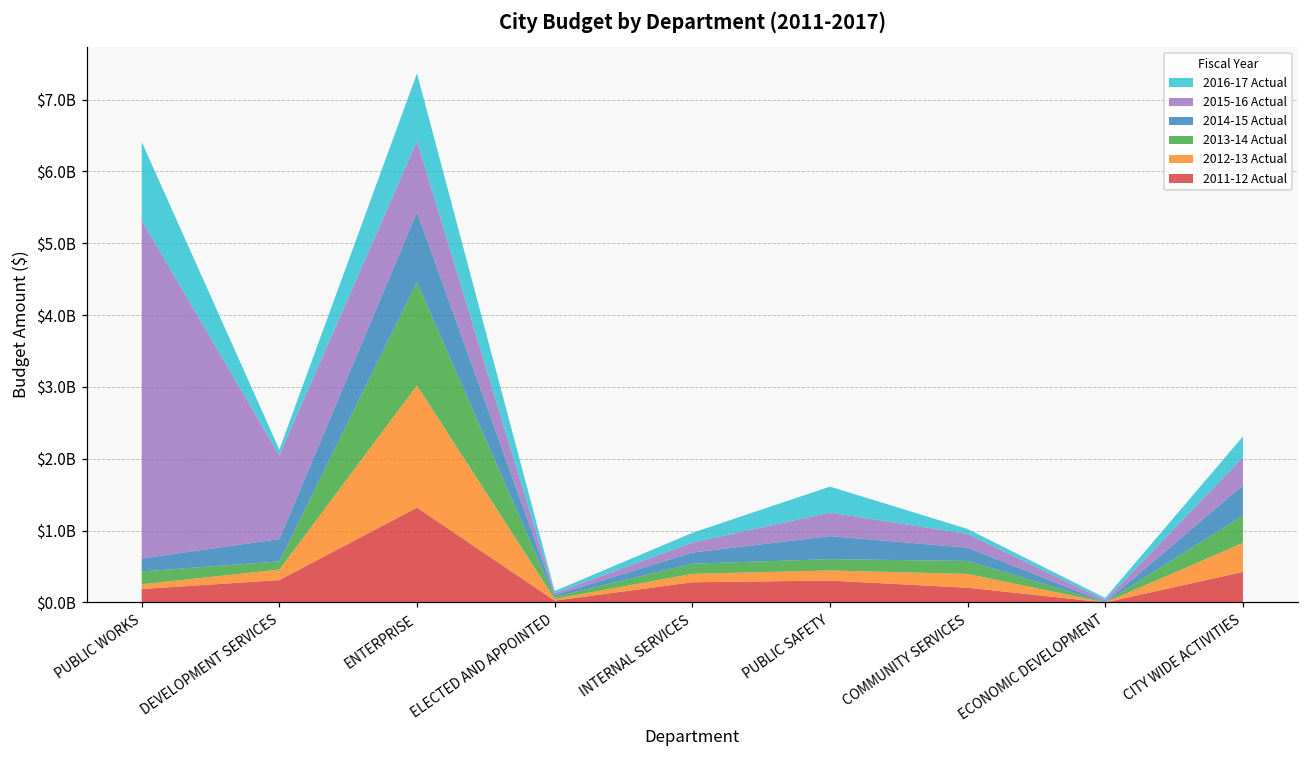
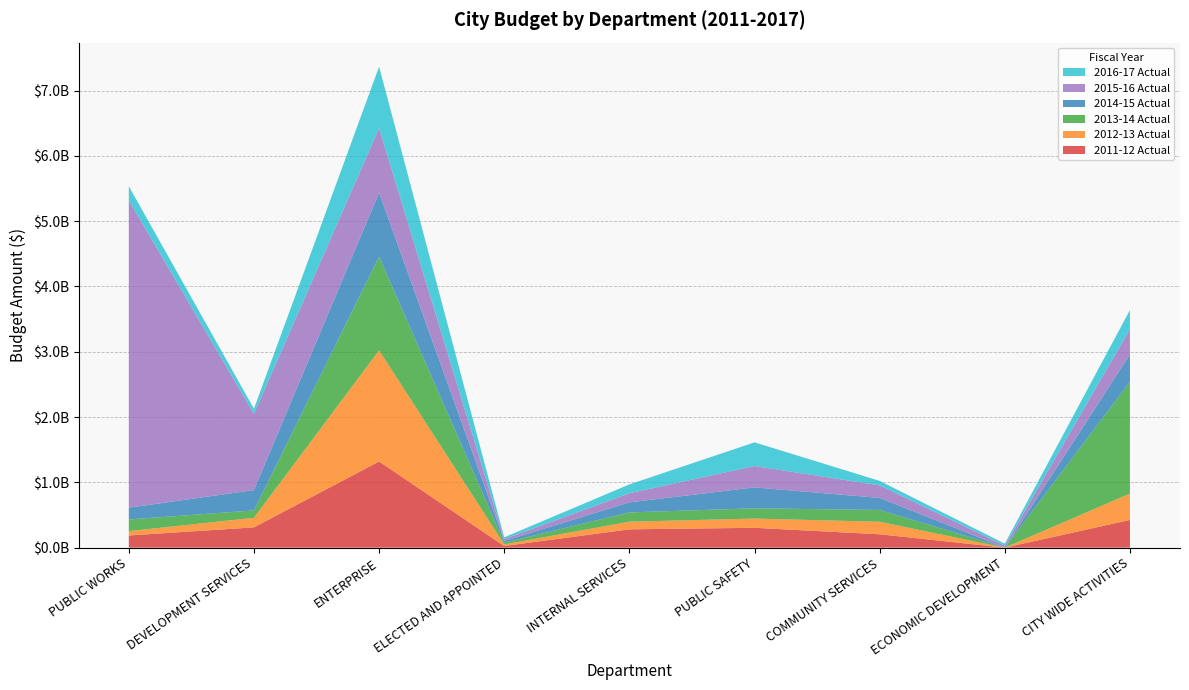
2016-17 Actual, PUBLIC WORKS: $1100000000 -> $200000000
2013-14 Actual, CITY WIDE ACTIVITIES: $400000000 -> $1700000000
